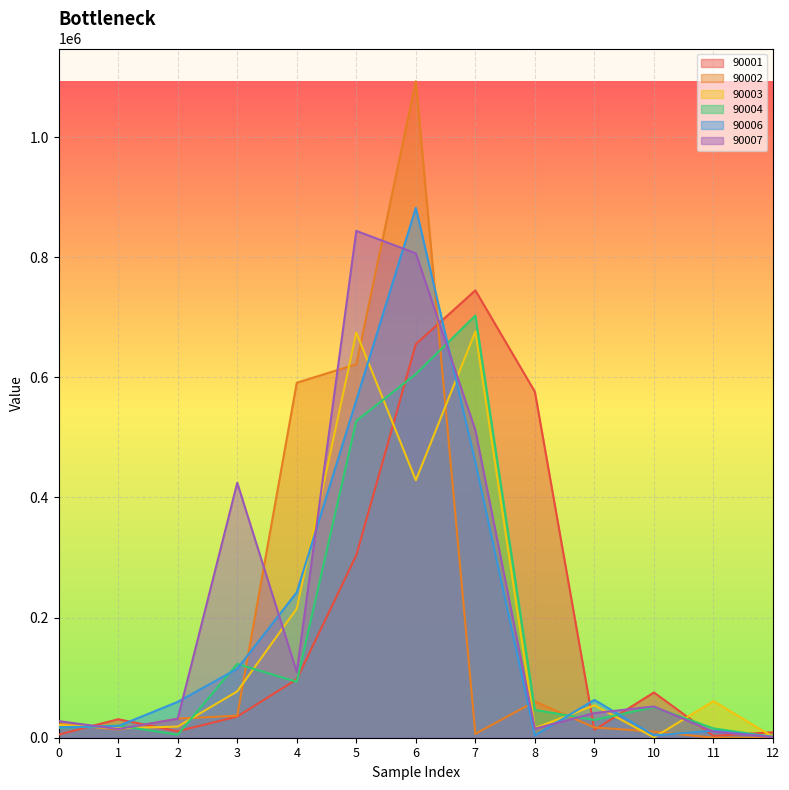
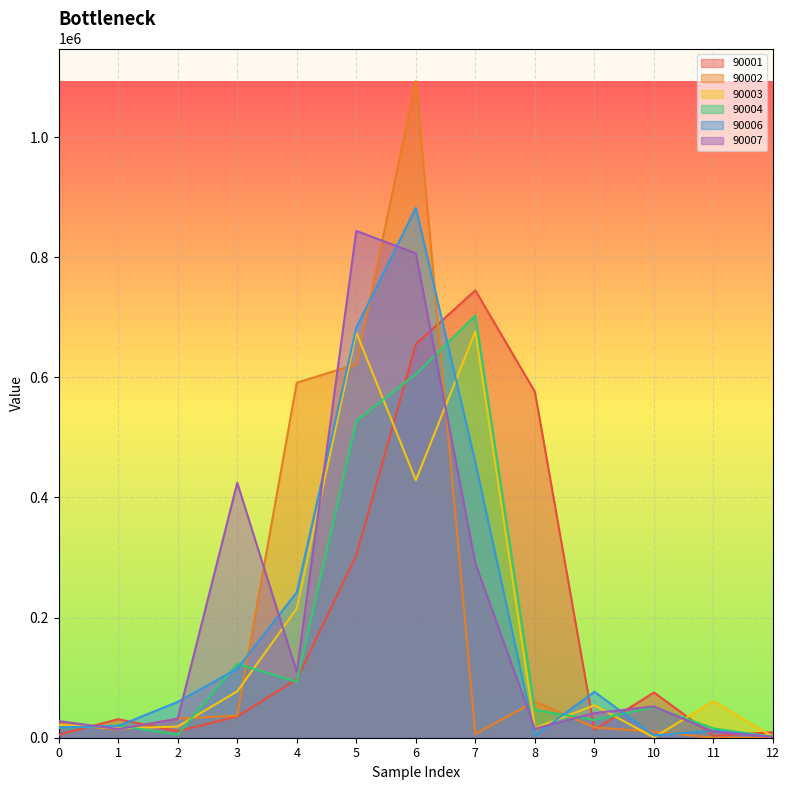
90006, 5: 560000 -> 680000
90007, 7: 510000 -> 290000
90006, 9: 60000 -> 80000
